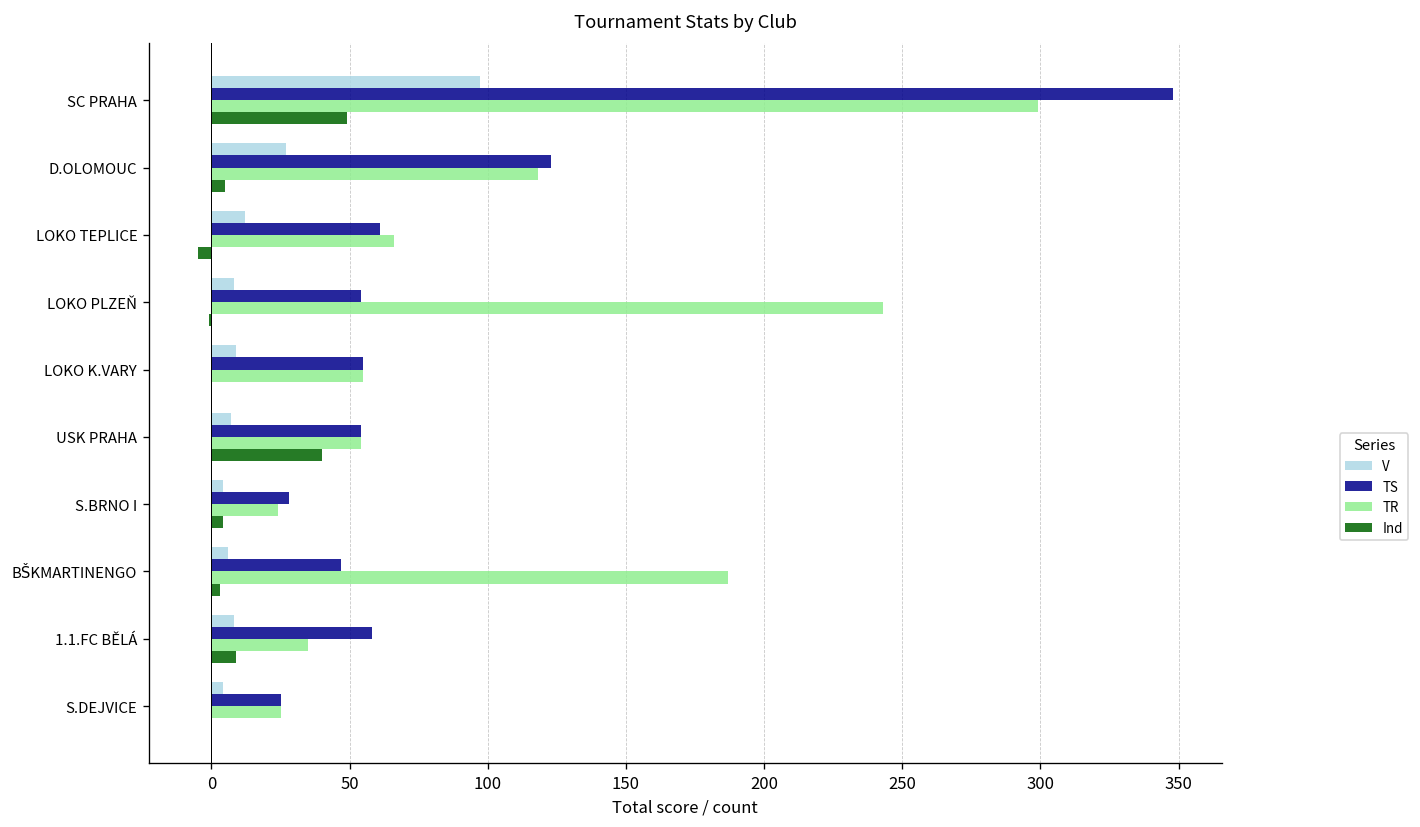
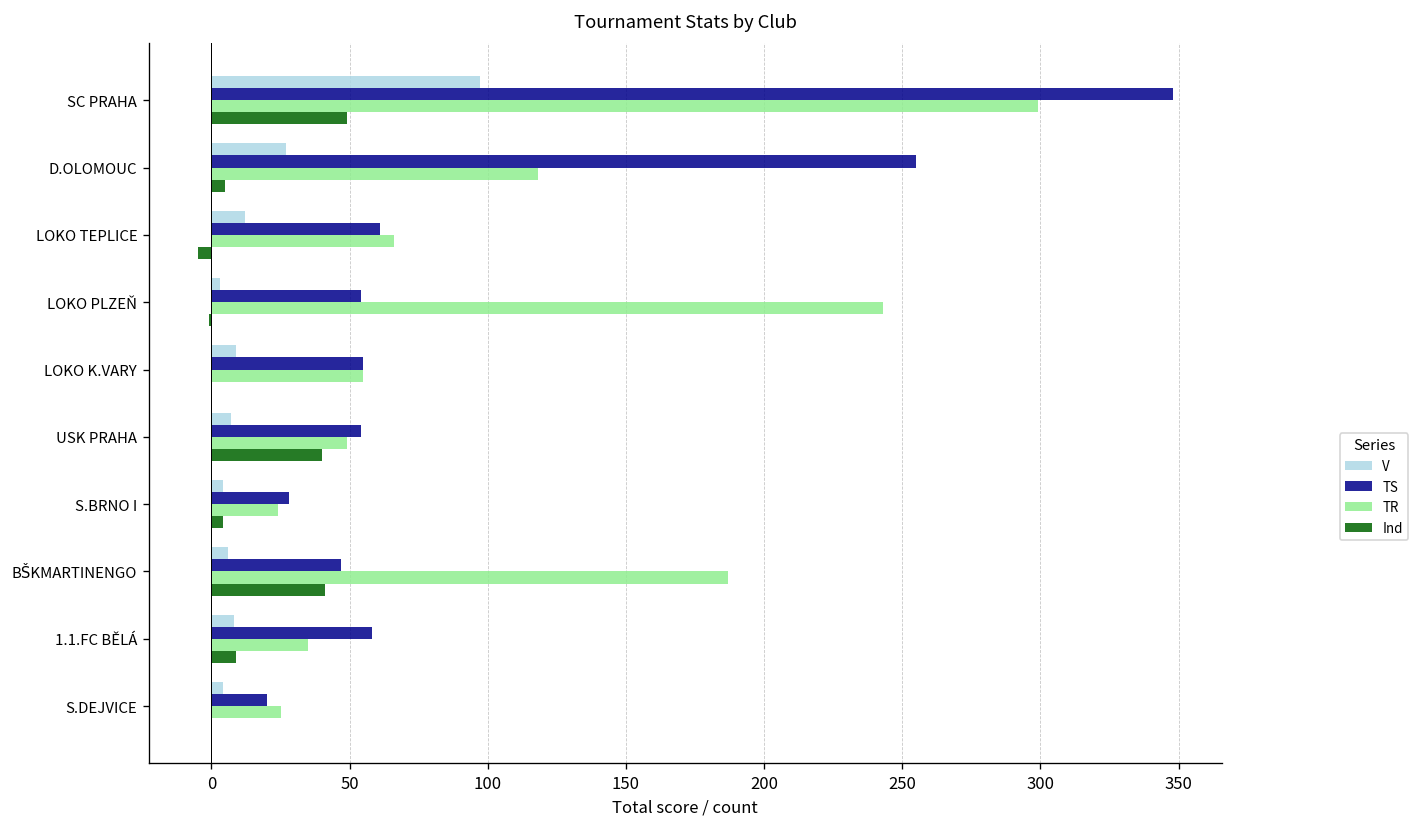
TS, D.OLOMOUC: 123 -> 255
V, LOKO PLZEŇ: 8 -> 3
TR, USK PRAHA: 54 -> 49
Ind, BŠKMARTINENGO: 3 -> 41
TS, S.DEJVICE: 25 -> 20
